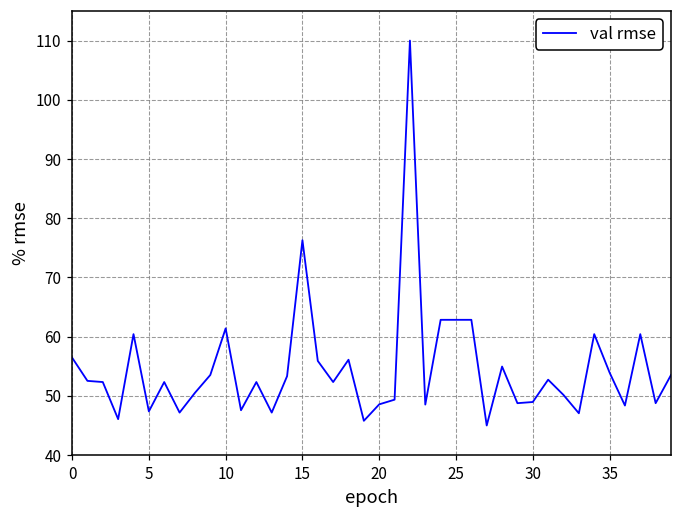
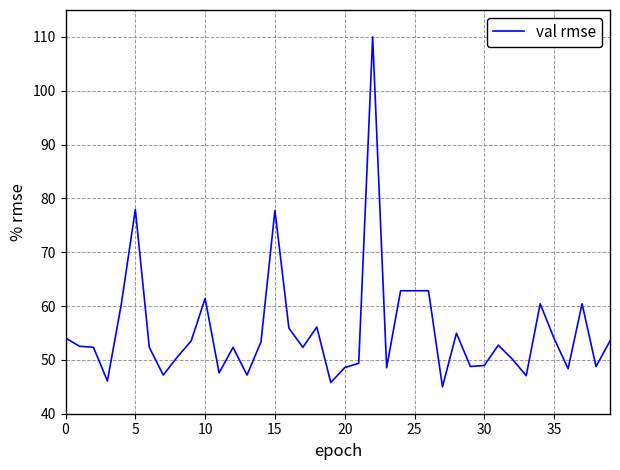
0: 56 -> 54
5: 47 -> 78
15: 76 -> 78
